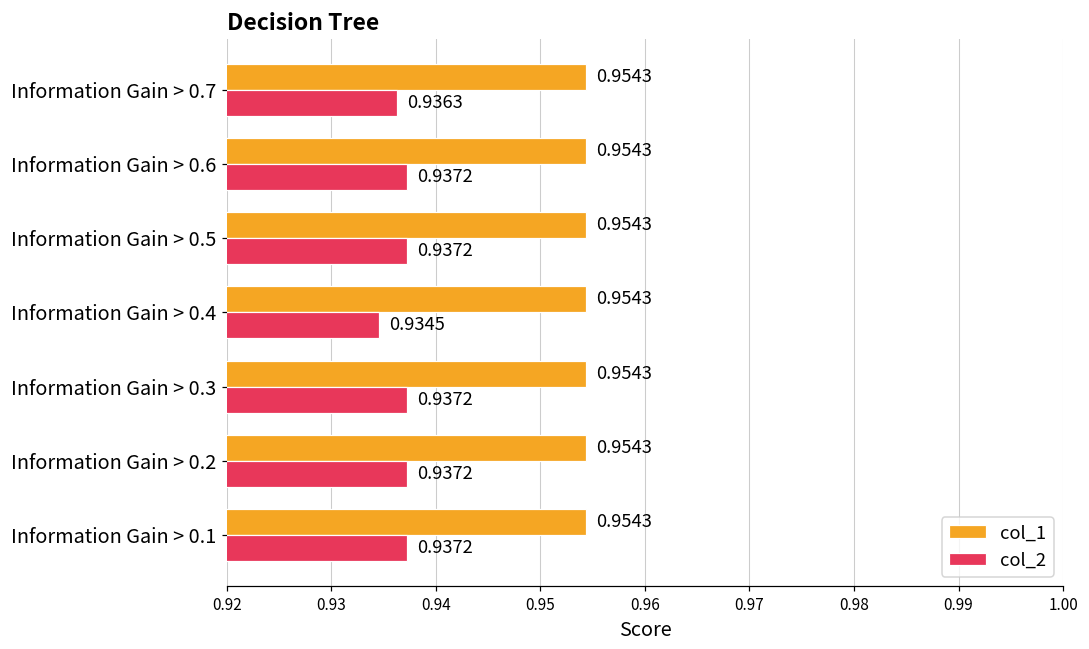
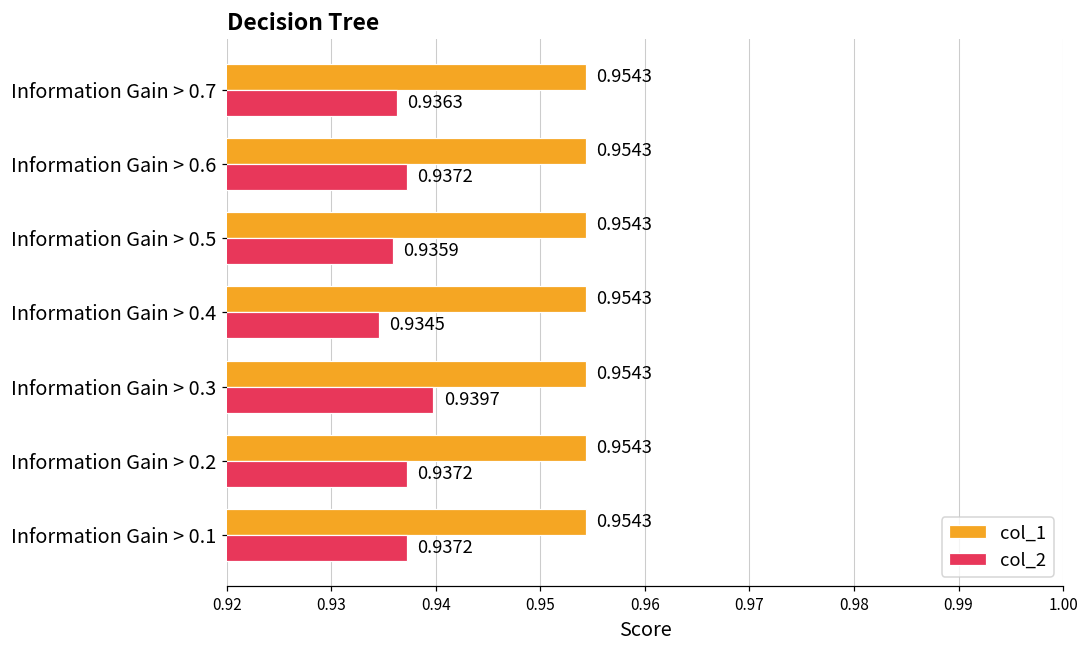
col_2, Information Gain > 0.5: 0.9372 -> 0.9359
col_2, Information Gain > 0.3: 0.9372 -> 0.9397
